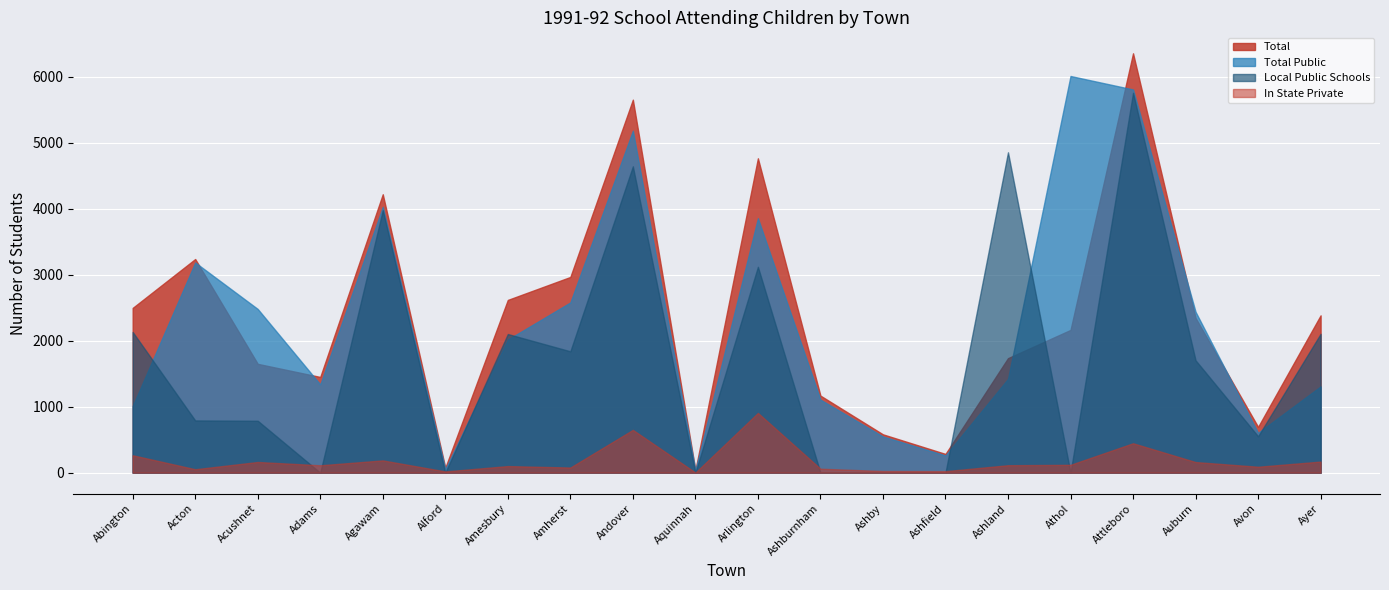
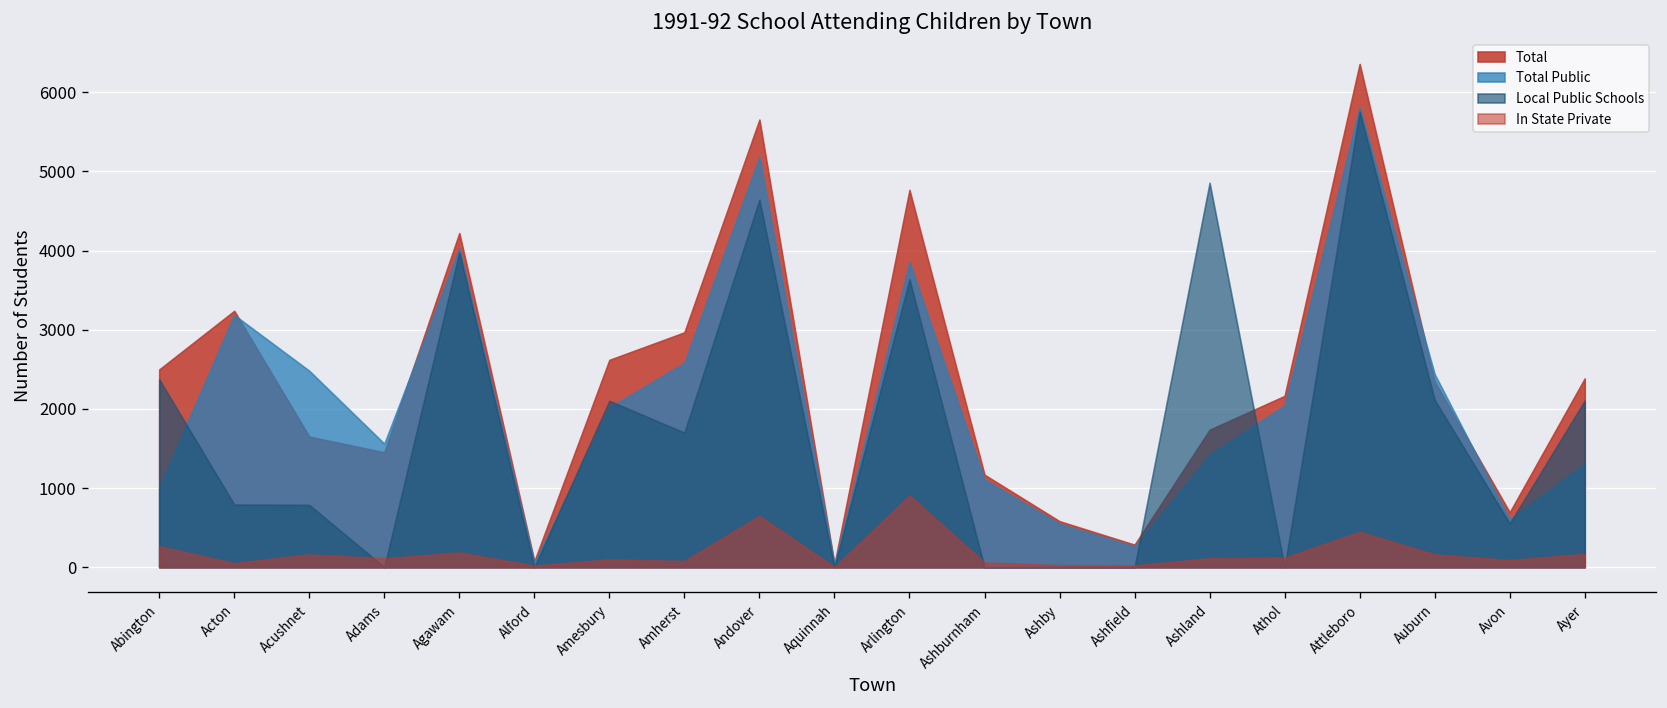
Local Public Schools, Abington: 2100 -> 2400
Total Public, Adams: 1300 -> 1600
Local Public Schools, Amherst: 1800 -> 1700
Local Public Schools, Arlington: 3100 -> 3600
Total Public, Athol: 6000 -> 2000
Local Public Schools, Auburn: 1700 -> 2100
